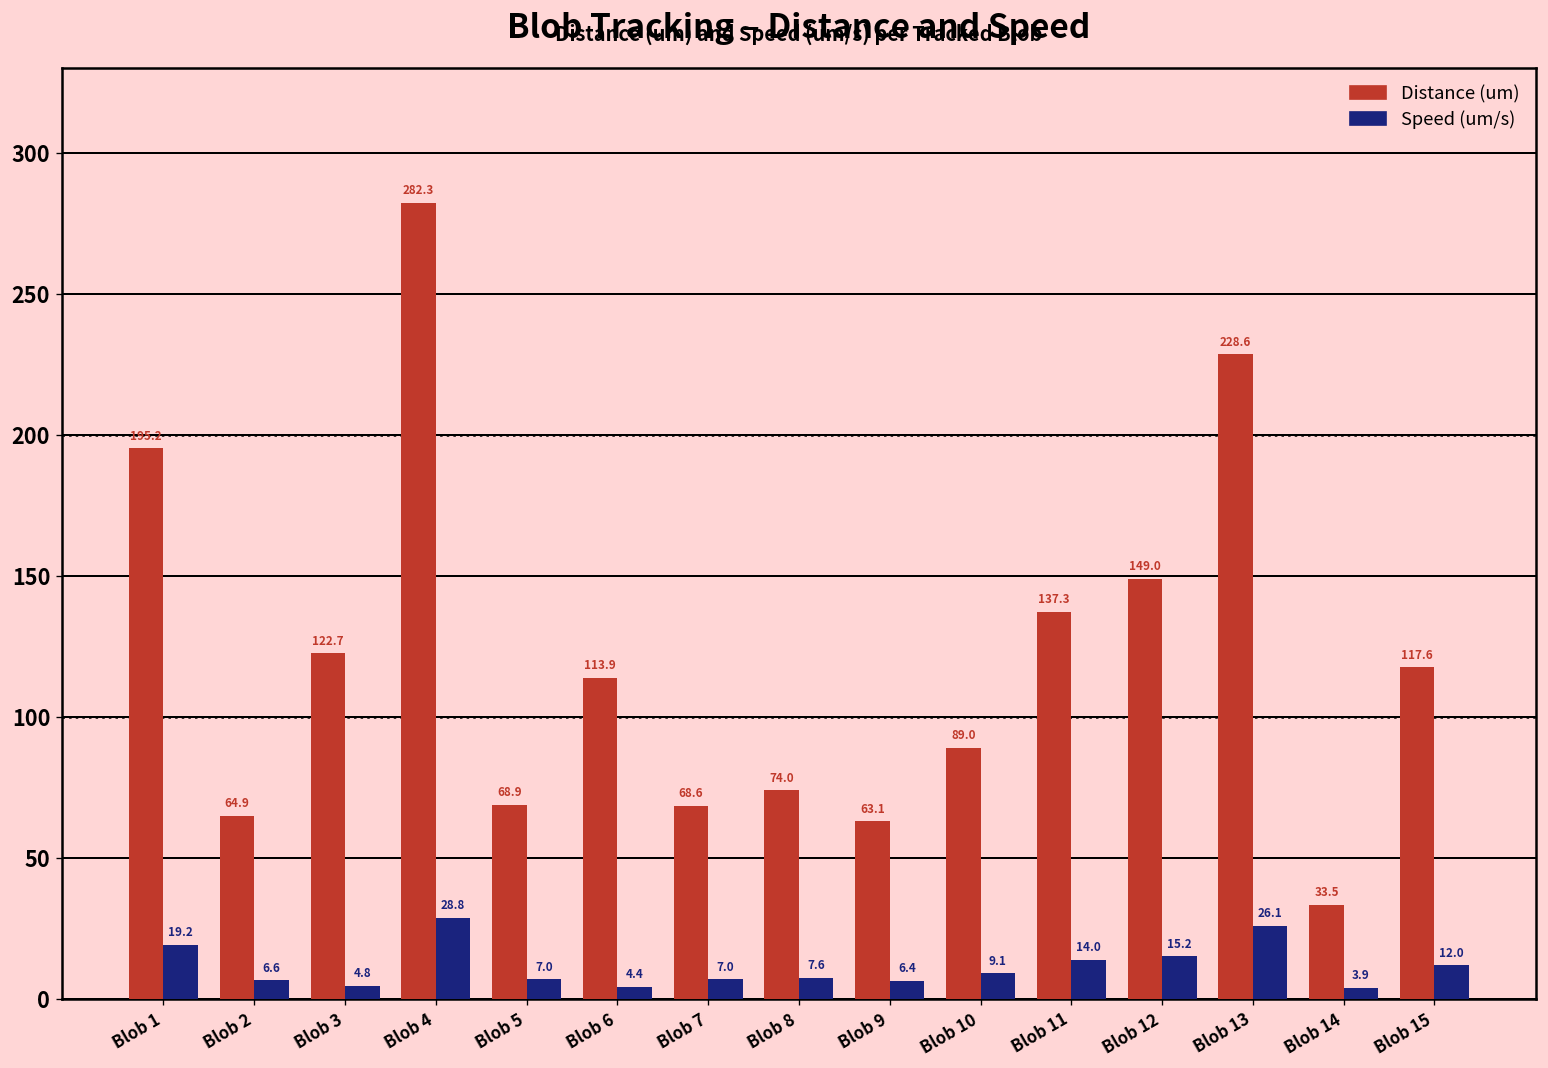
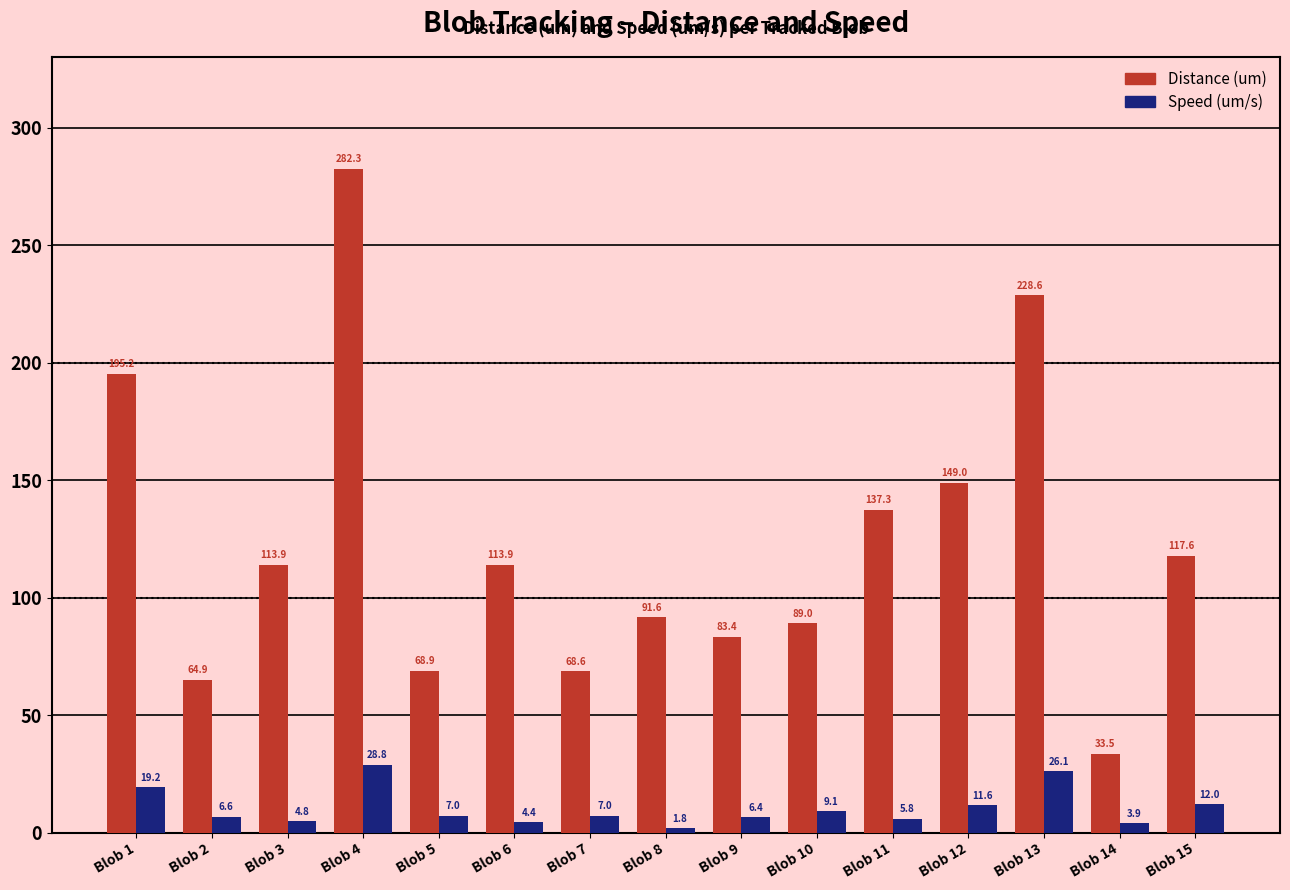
Distance (um), Blob 3: 122.7 -> 113.9
Distance (um), Blob 8: 74.0 -> 91.6
Speed (um/s), Blob 8: 7.6 -> 1.8
Distance (um), Blob 9: 63.1 -> 83.4
Speed (um/s), Blob 11: 14.0 -> 5.8
Speed (um/s), Blob 12: 15.2 -> 11.6
